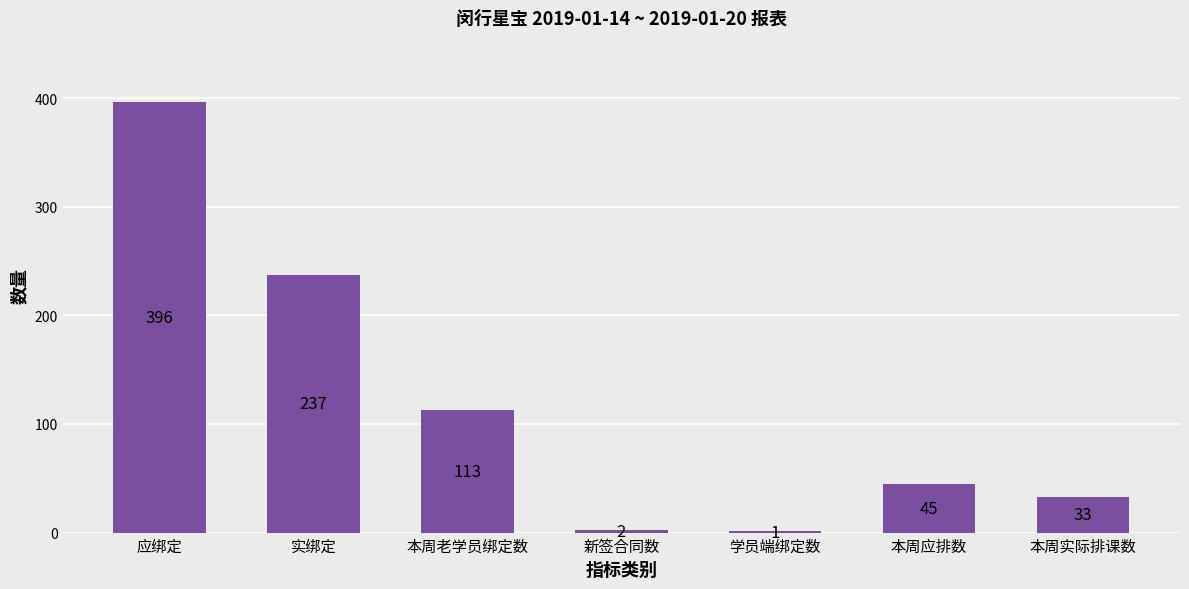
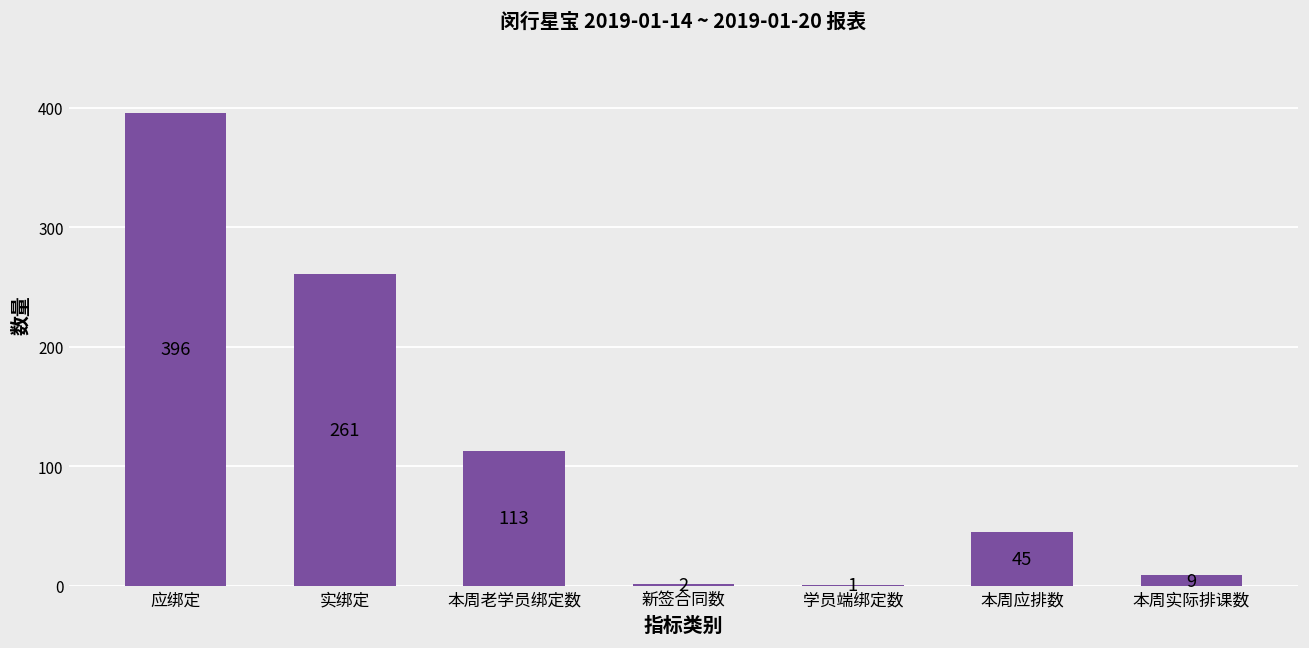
实绑定: 237 -> 261
本周实际排课数: 33 -> 9
